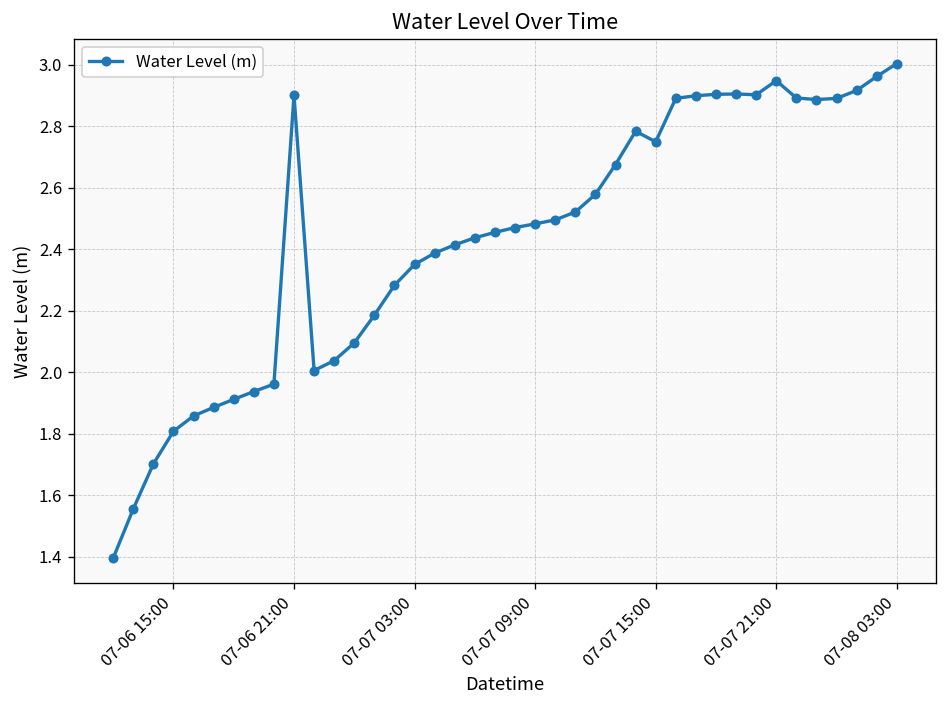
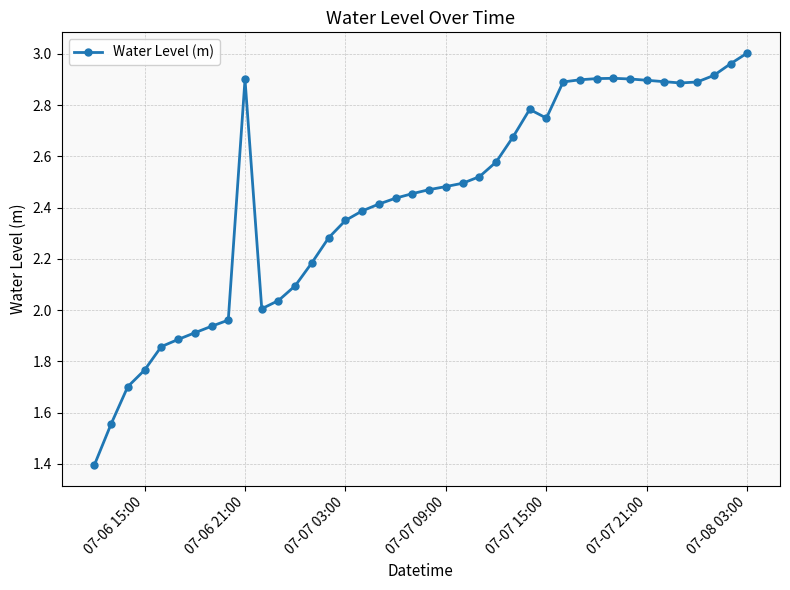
07-06 15:00: 1.81 -> 1.77
07-07 21:00: 2.95 -> 2.90
